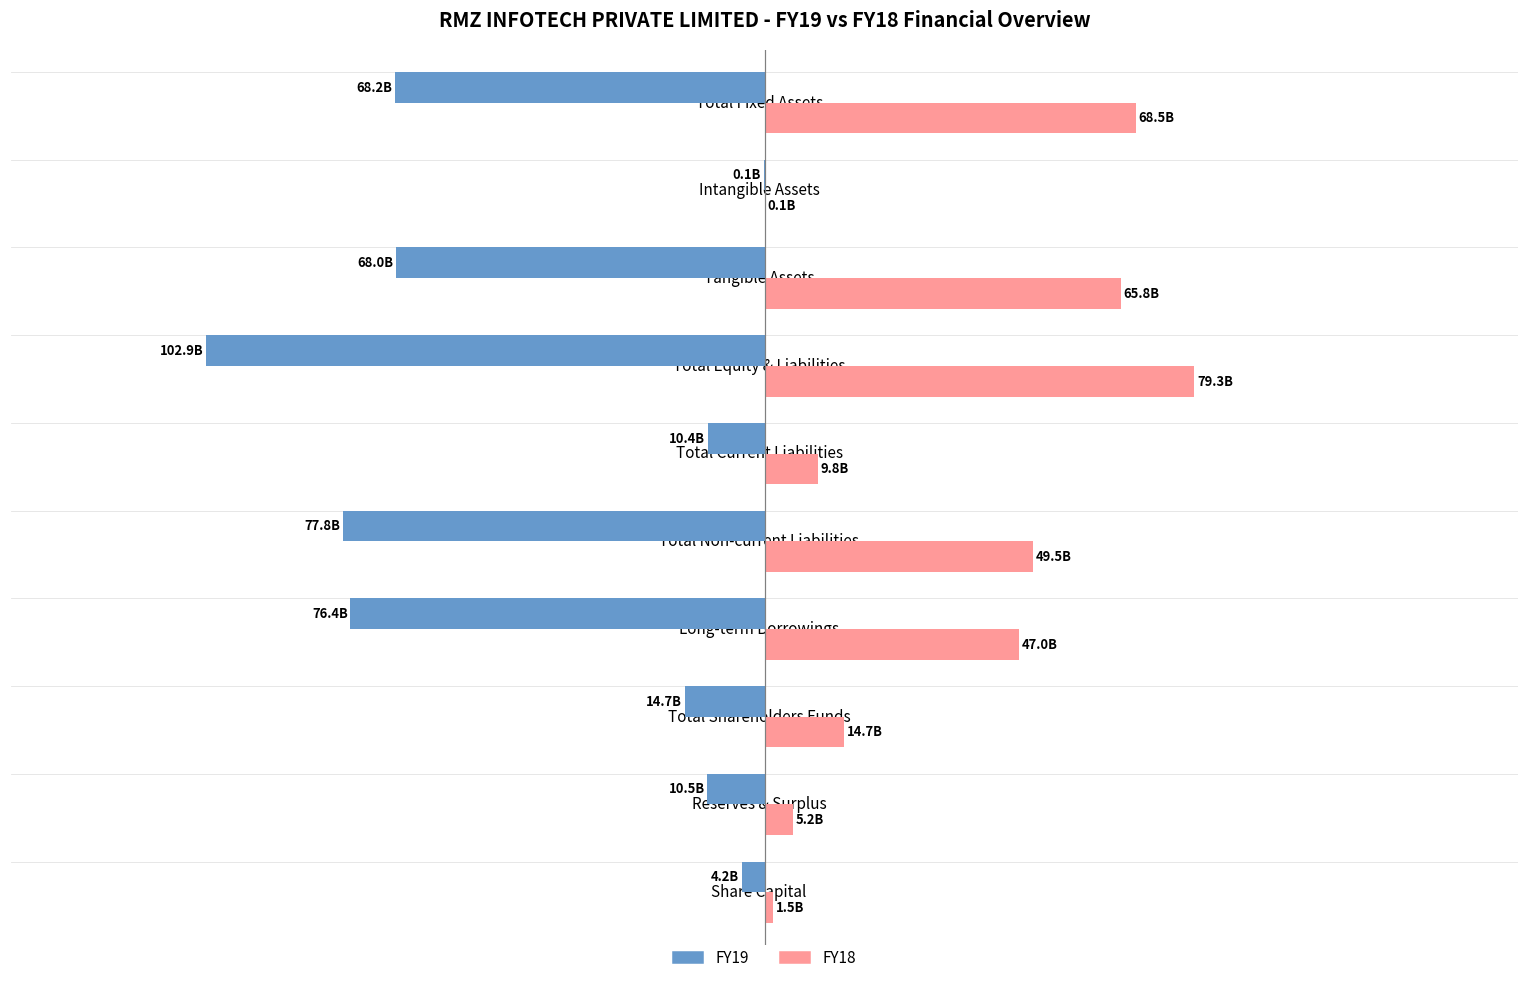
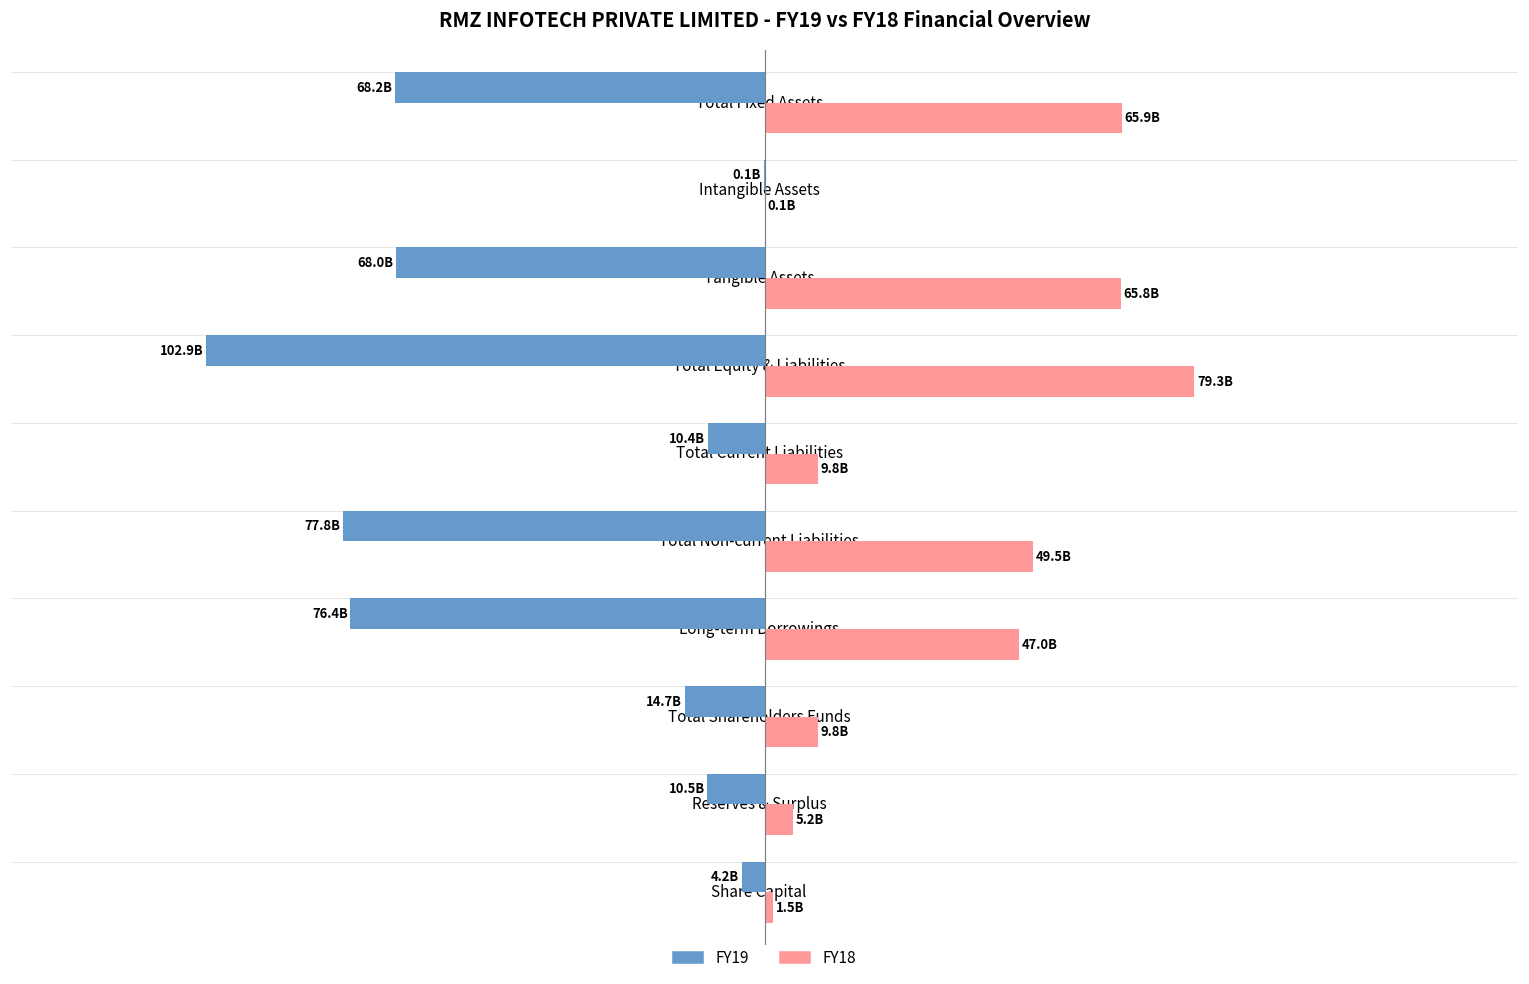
FY18, Total Fixed Assets: 68.5B -> 65.9B
FY18, Total Shareholders Funds: 14.7B -> 9.8B
